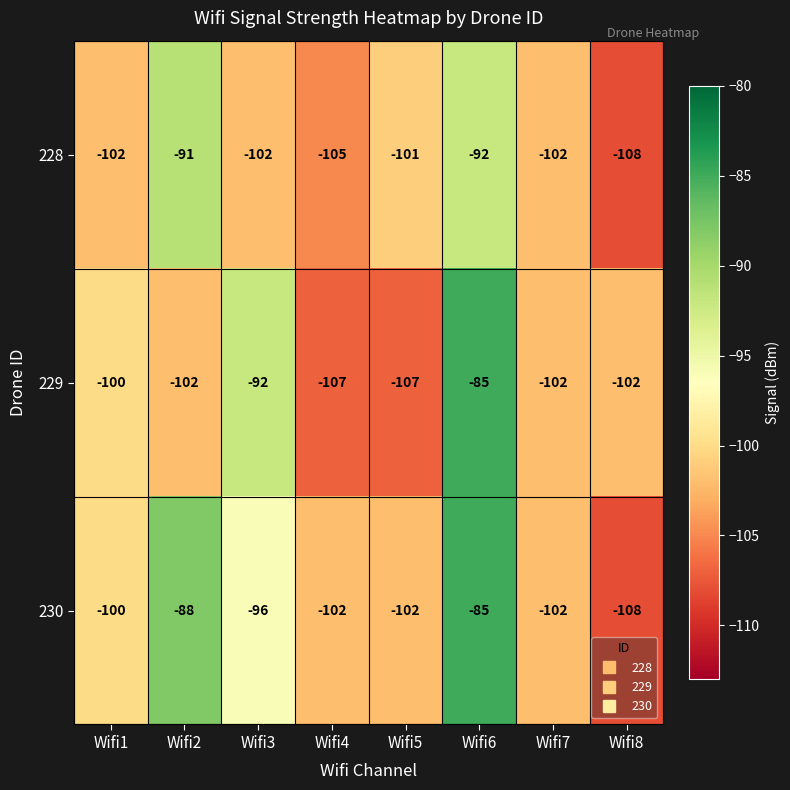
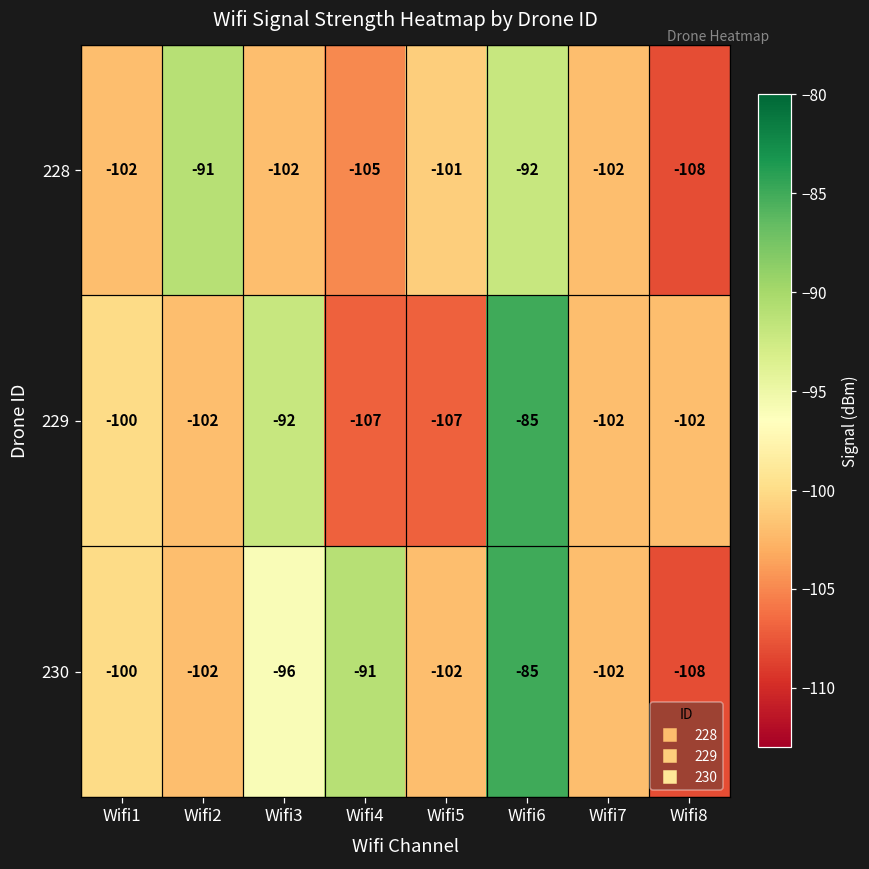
230, Wifi2: -88 -> -102
230, Wifi4: -102 -> -91
